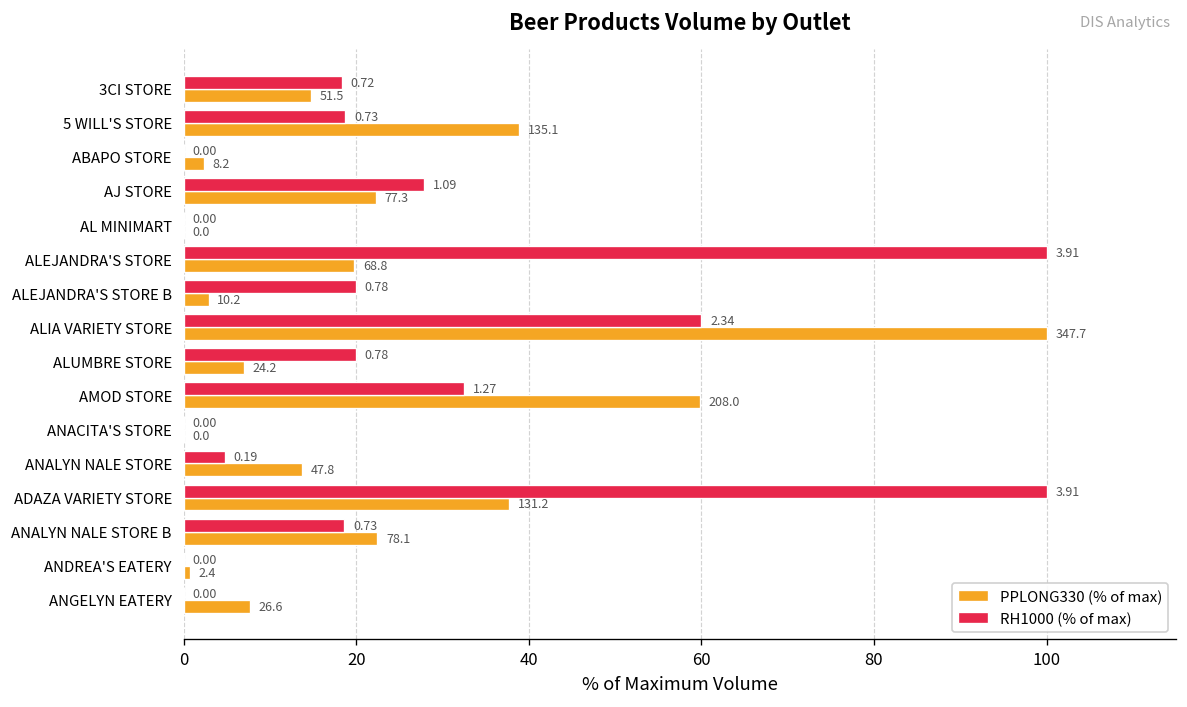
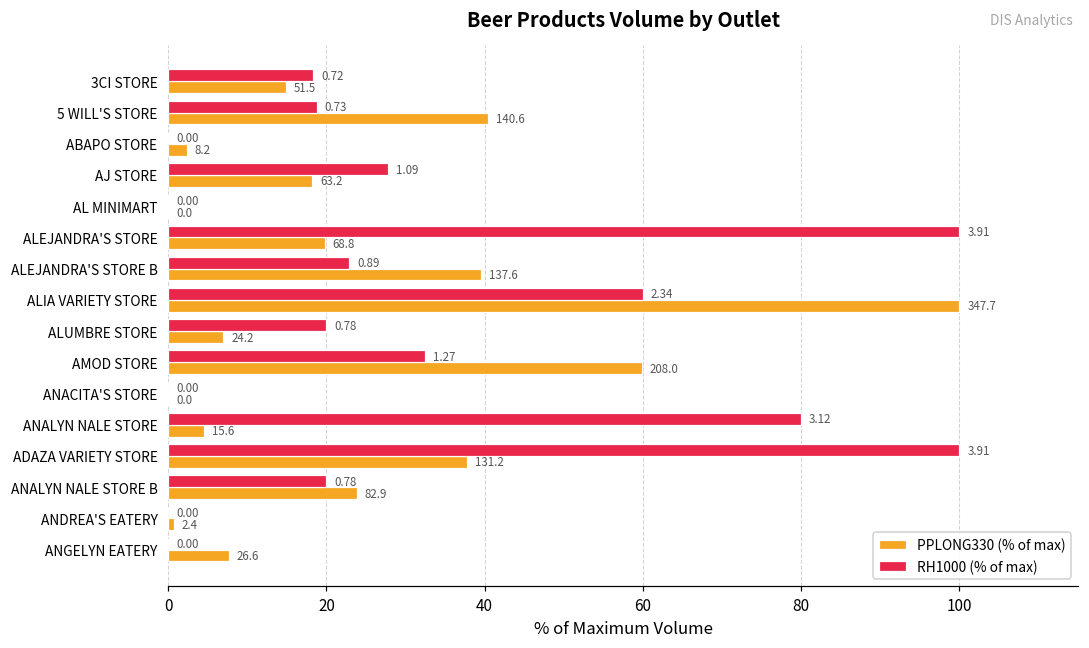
PPLONG330 (% of max), 5 WILL'S STORE: 135.1 -> 140.6
PPLONG330 (% of max), AJ STORE: 77.3 -> 63.2
RH1000 (% of max), ALEJANDRA'S STORE B: 0.78 -> 0.89
PPLONG330 (% of max), ALEJANDRA'S STORE B: 10.2 -> 137.6
RH1000 (% of max), ANALYN NALE STORE: 0.19 -> 3.12
PPLONG330 (% of max), ANALYN NALE STORE: 47.8 -> 15.6
RH1000 (% of max), ANALYN NALE STORE B: 0.73 -> 0.78
PPLONG330 (% of max), ANALYN NALE STORE B: 78.1 -> 82.9
